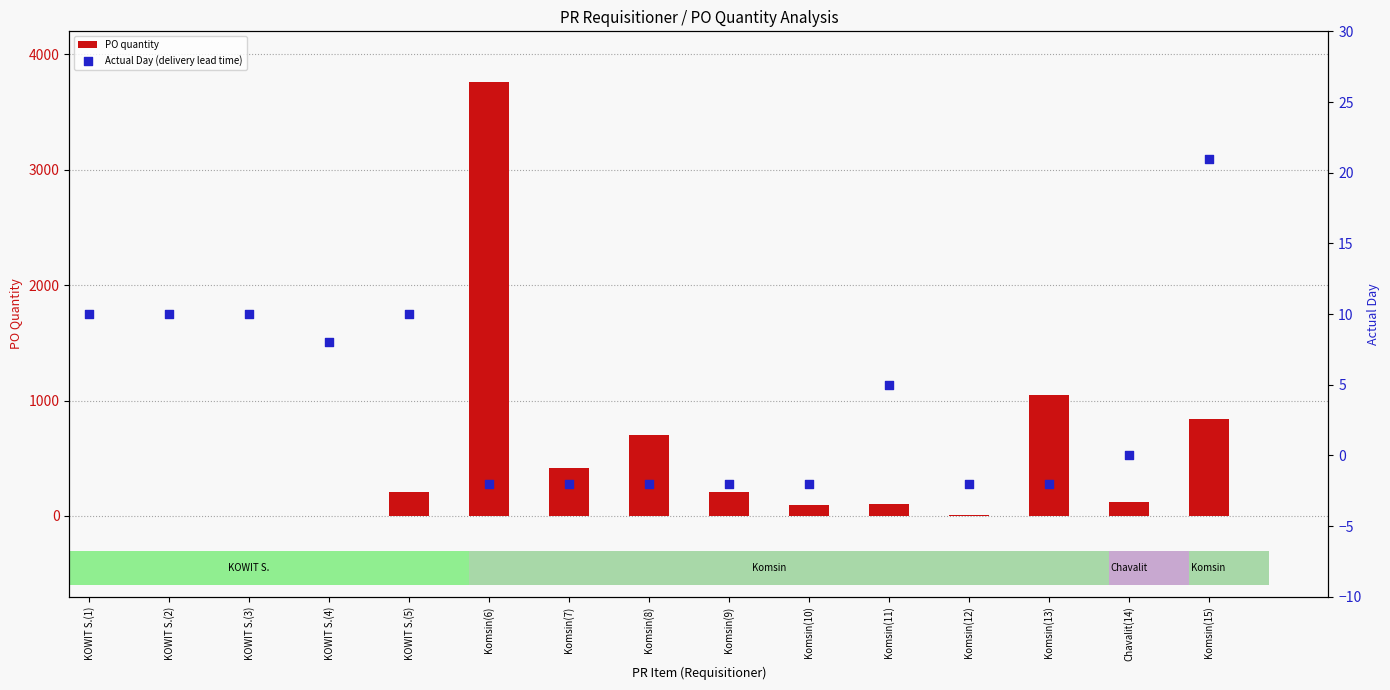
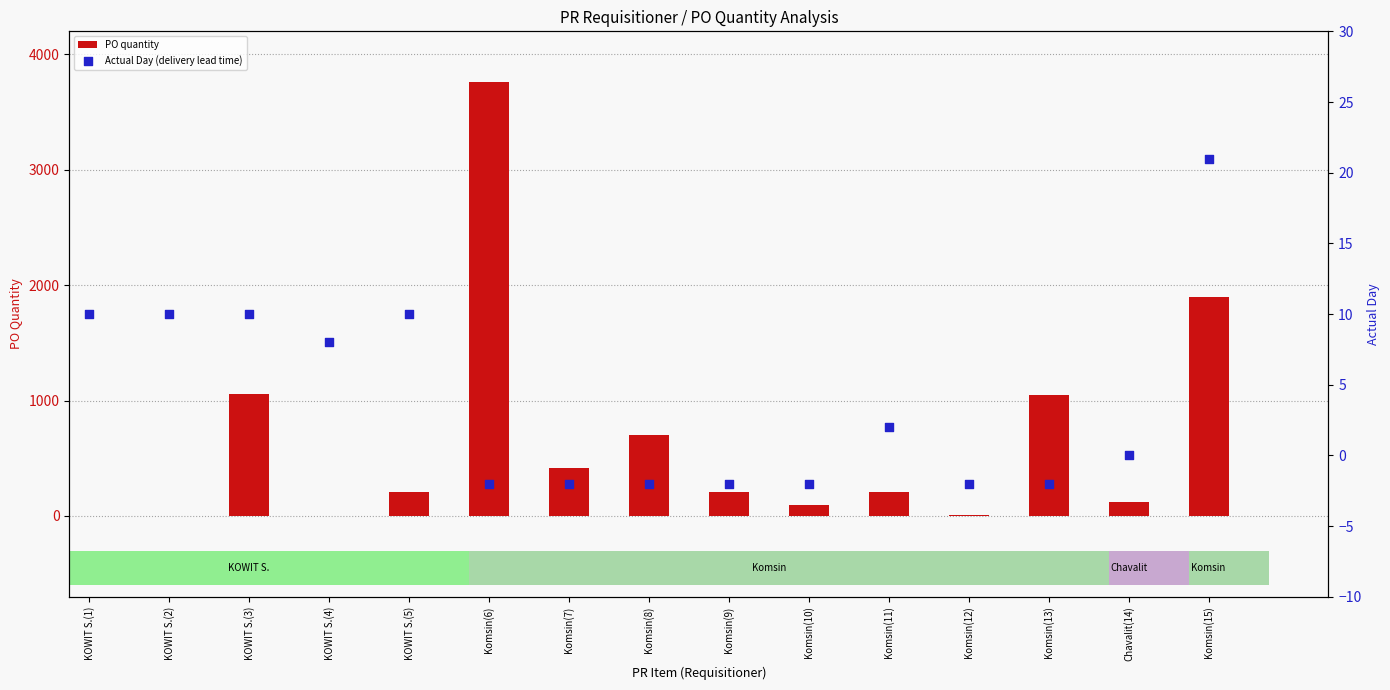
PO quantity, KOWIT S.(3): 0 -> 1060
PO quantity, Komsin(11): 110 -> 210
PO quantity, Komsin(15): 840 -> 1900
Actual Day (delivery lead time), Komsin(11): 5 -> 2
